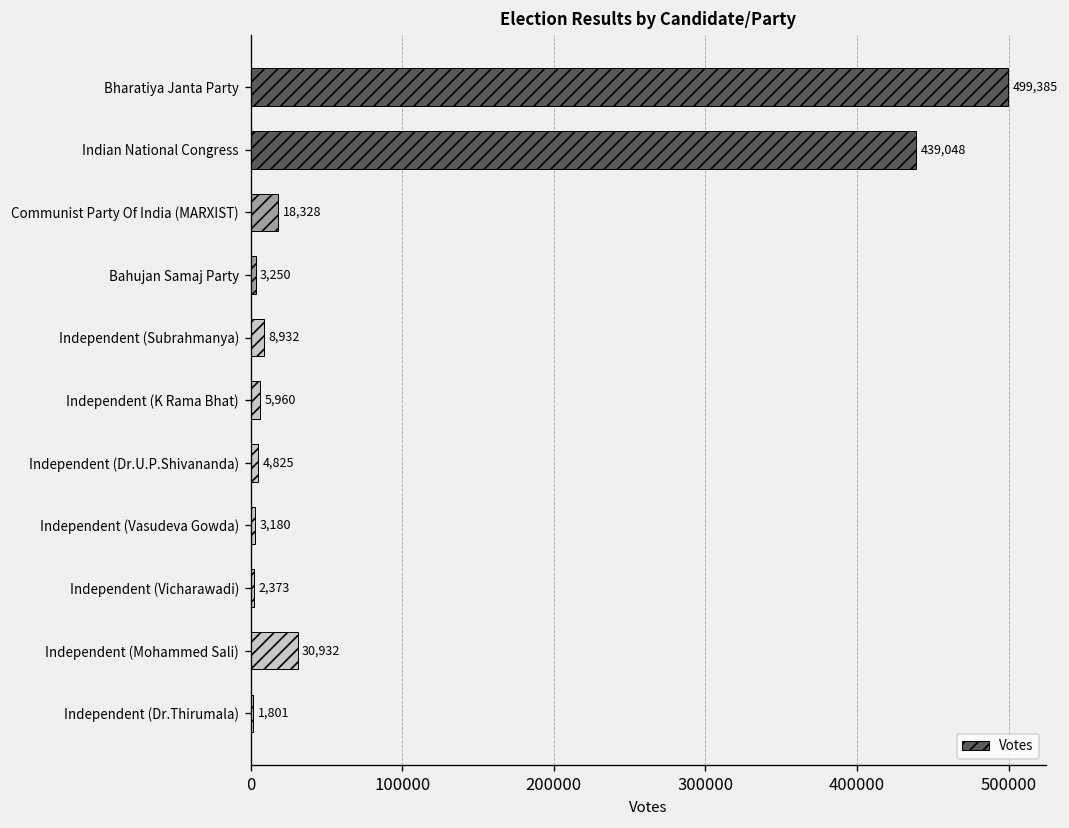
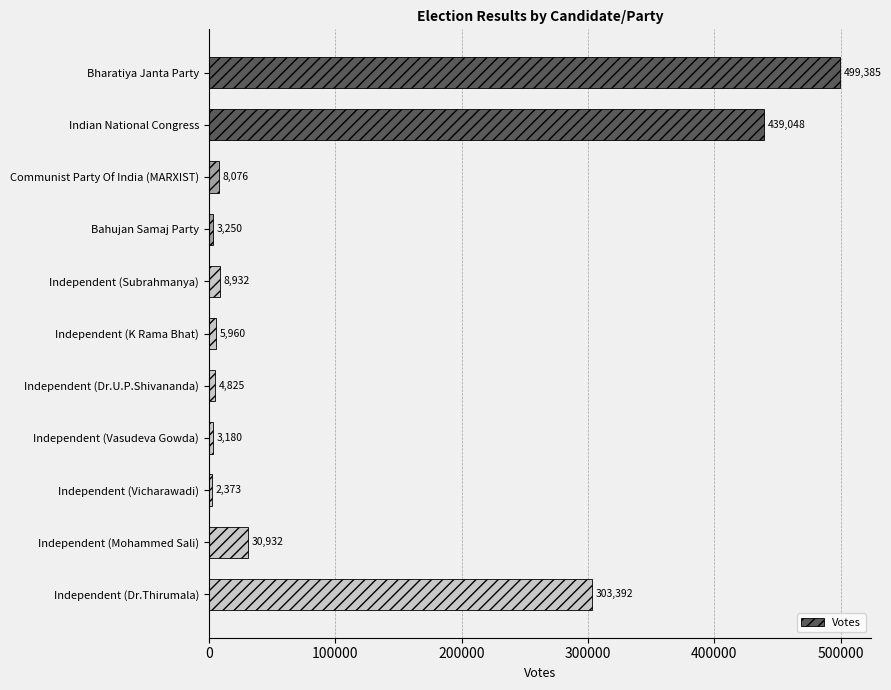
Communist Party Of India (MARXIST): 18,328 -> 8,076
Independent (Dr.Thirumala): 1,801 -> 303,392
